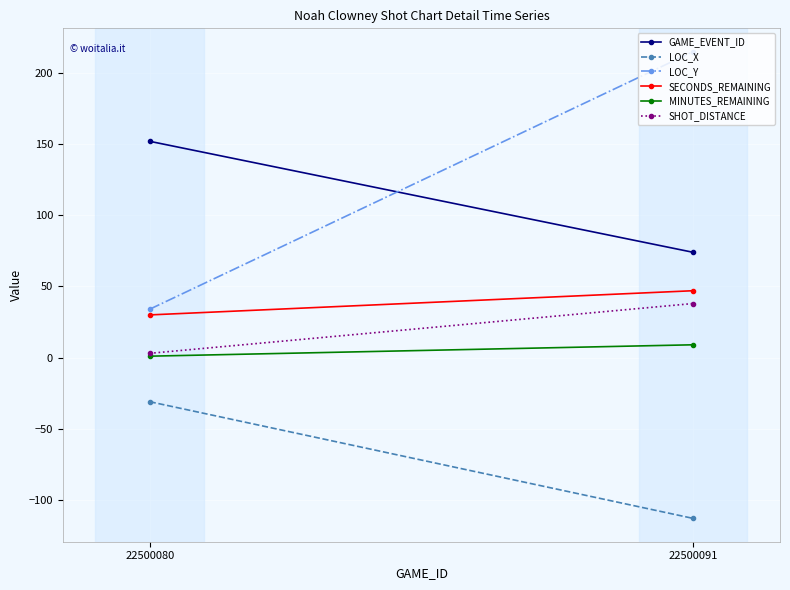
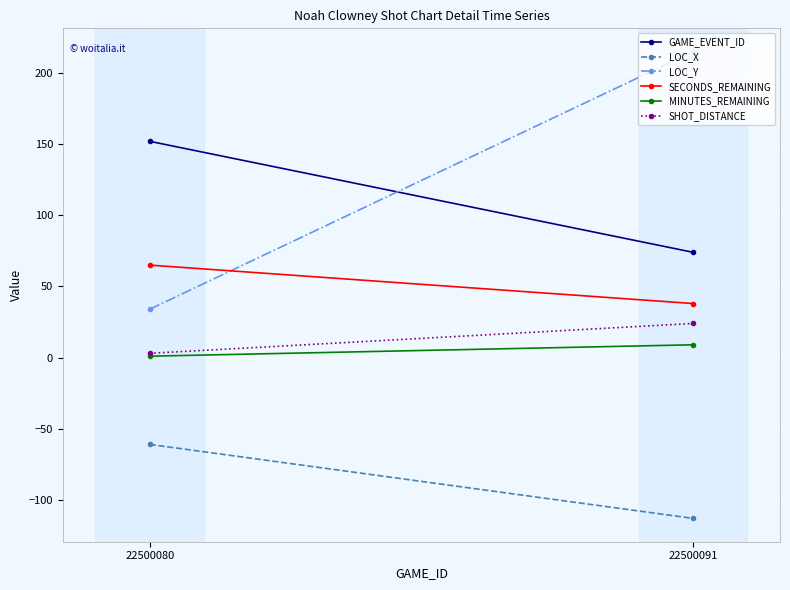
LOC_X, 22500080: -31 -> -61
SECONDS_REMAINING, 22500080: 30 -> 65
SECONDS_REMAINING, 22500091: 47 -> 38
SHOT_DISTANCE, 22500091: 38 -> 24
